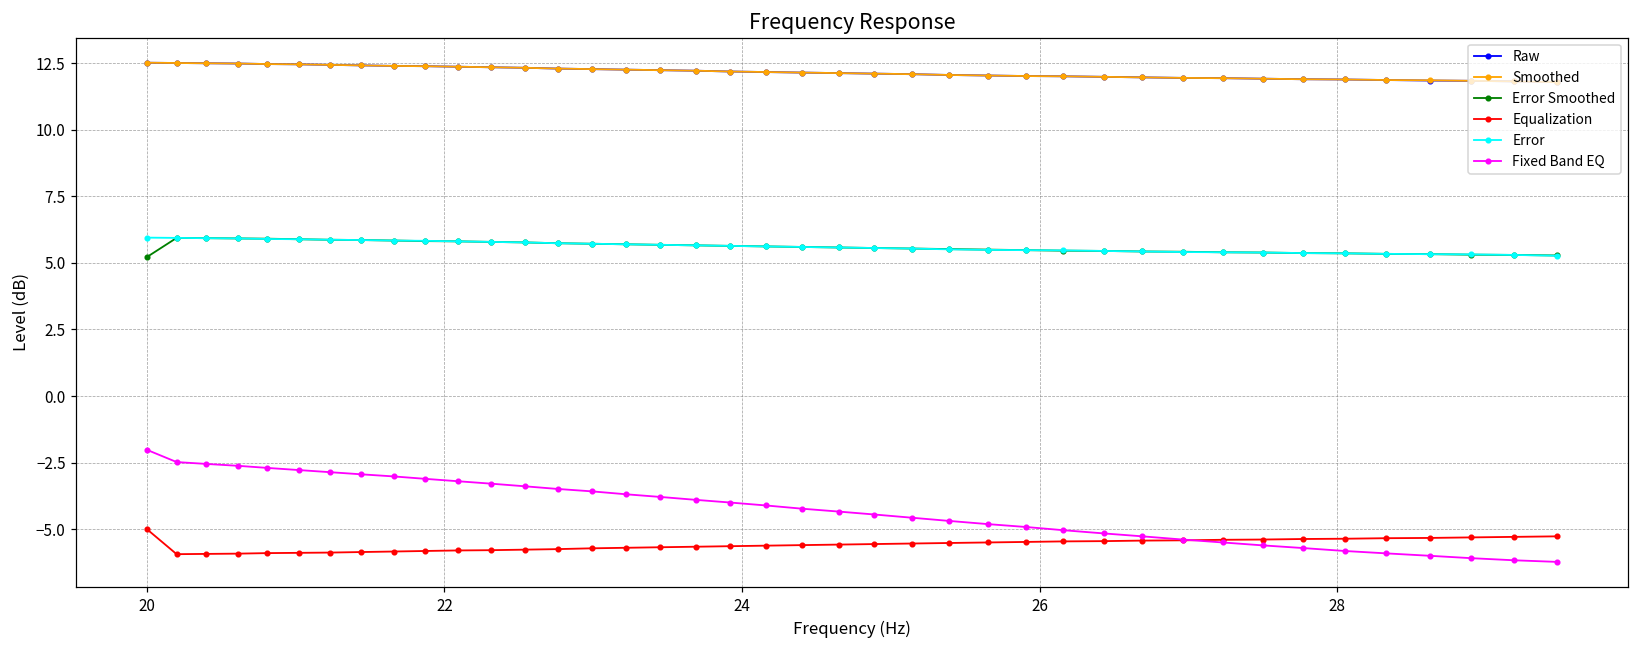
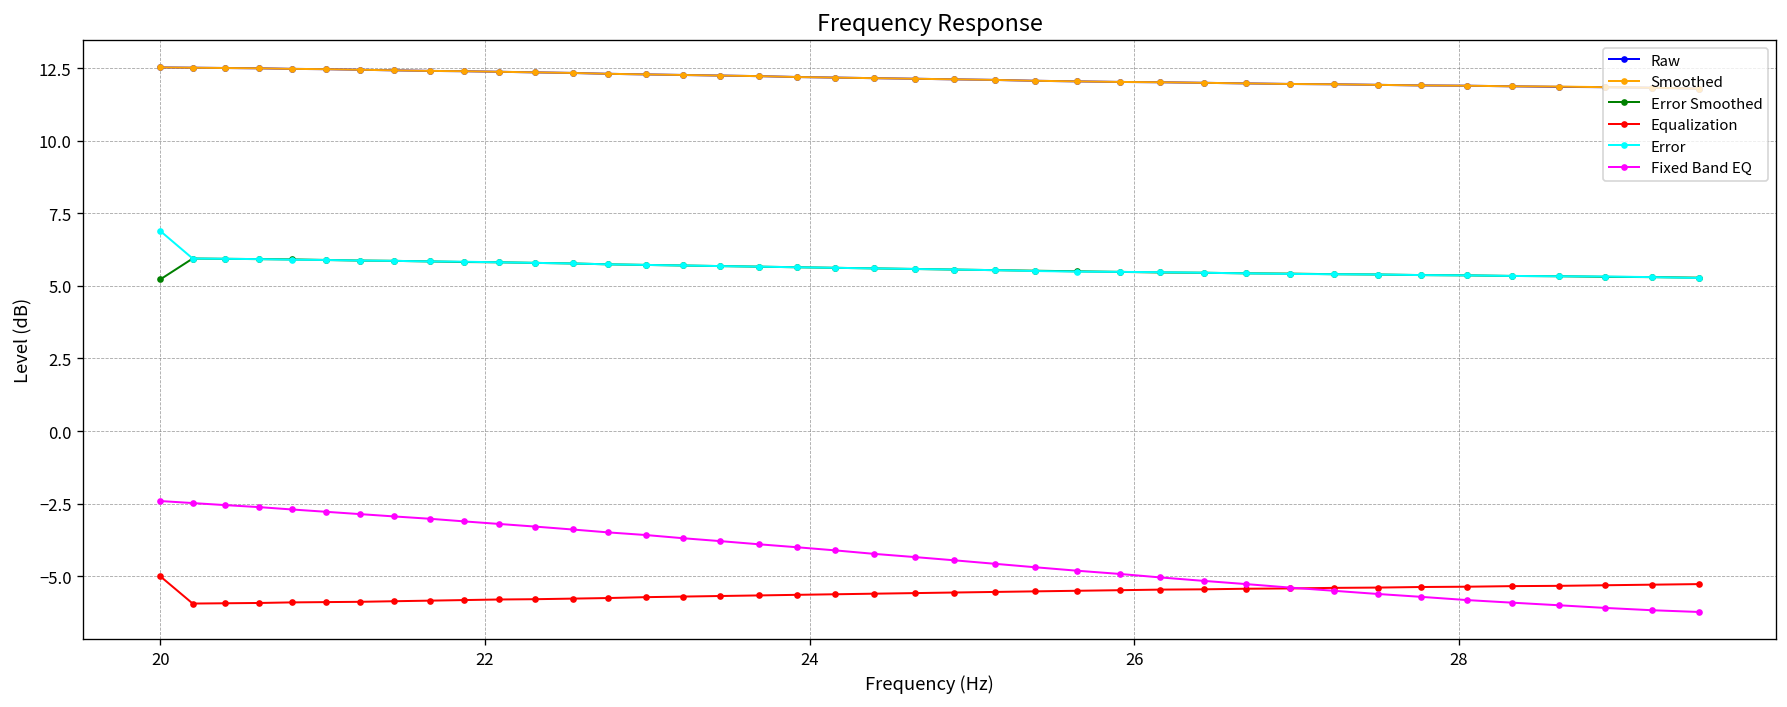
Error, 20: 6.0 -> 6.9
Fixed Band EQ, 20: -2.0 -> -2.4
